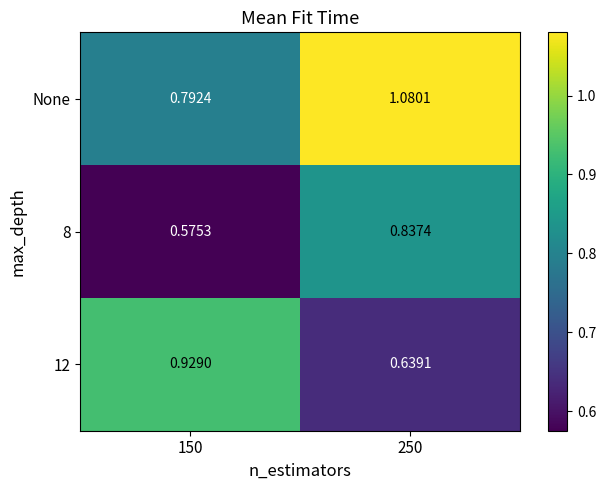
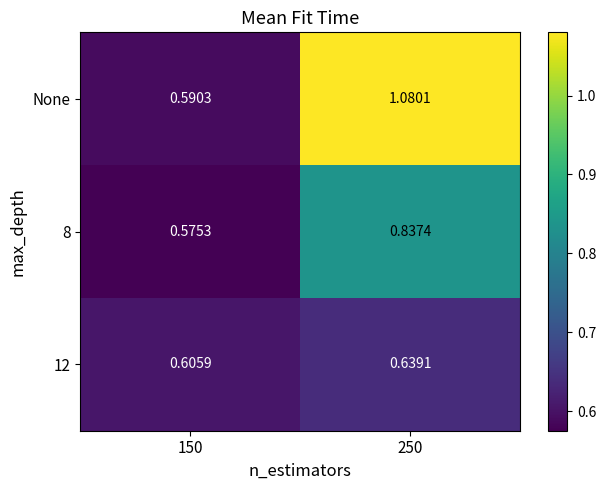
None, 150: 0.7924 -> 0.5903
12, 150: 0.9290 -> 0.6059
